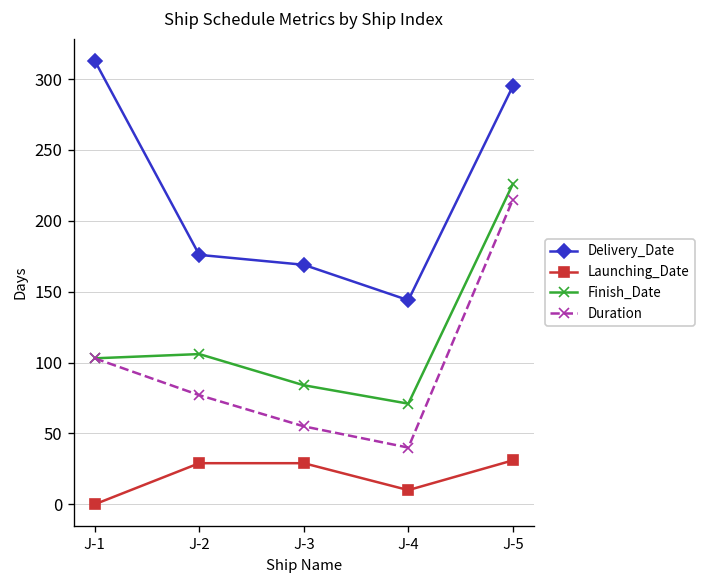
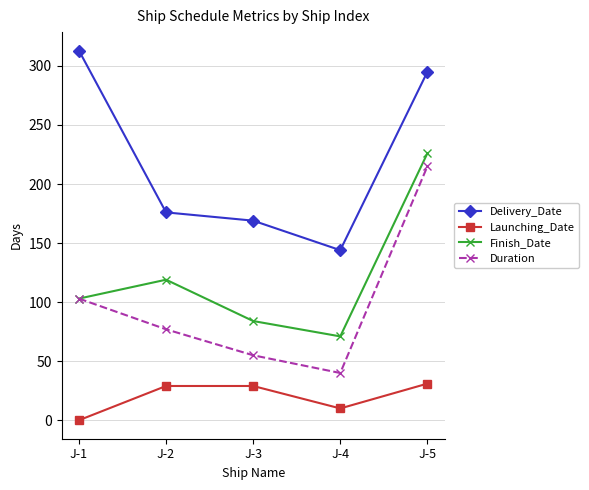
Finish_Date, J-2: 106 -> 119
